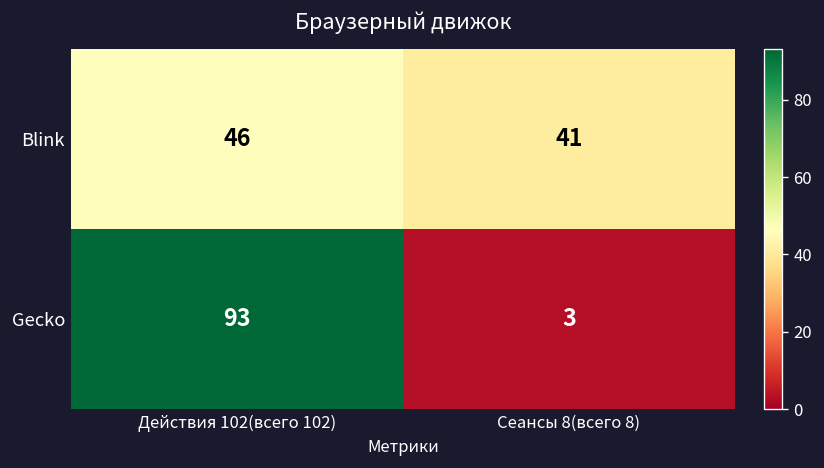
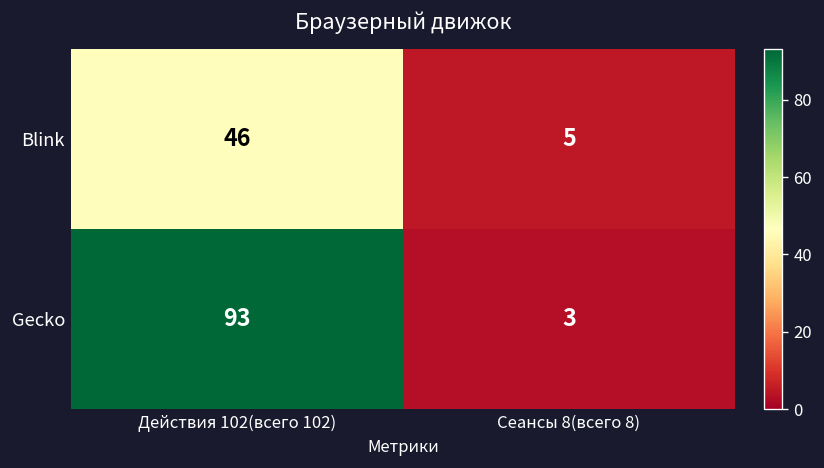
Blink, Сеансы 8(всего 8): 41 -> 5
